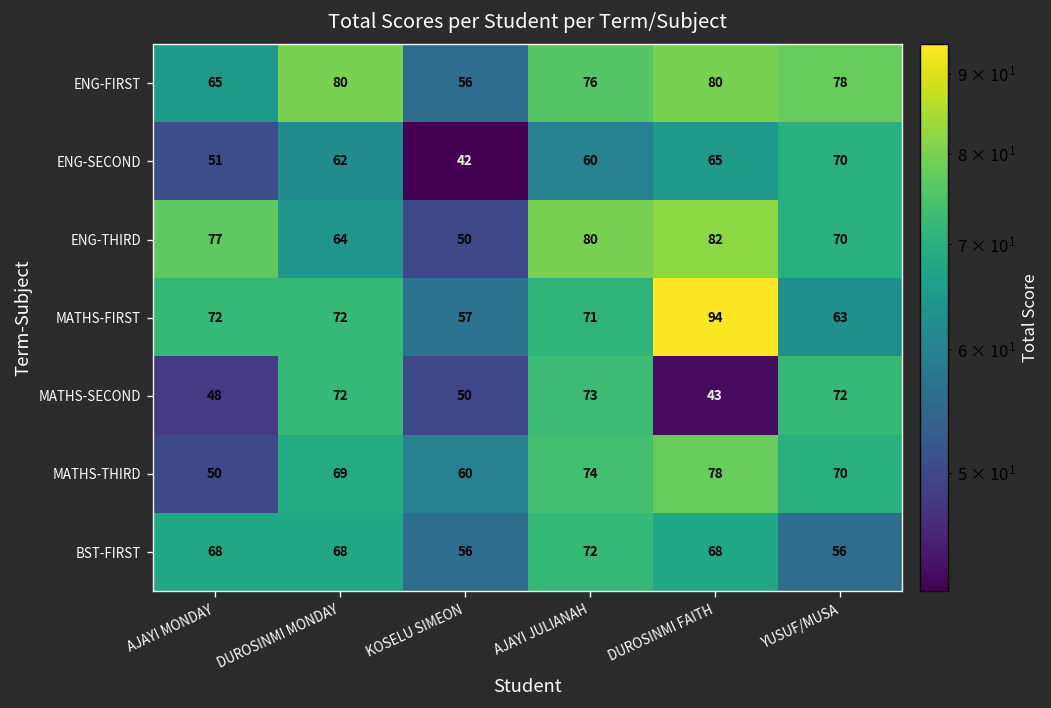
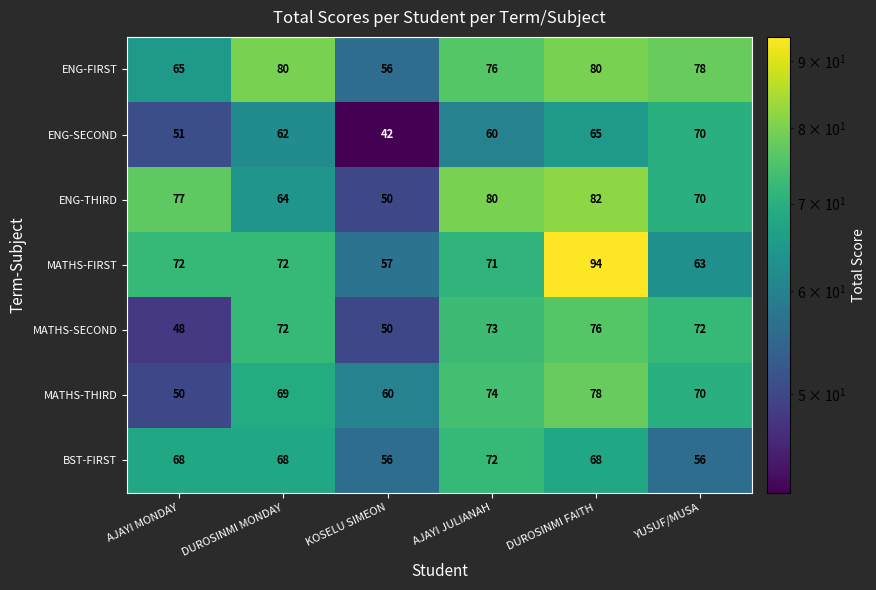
MATHS-SECOND, DUROSINMI FAITH: 43 -> 76
